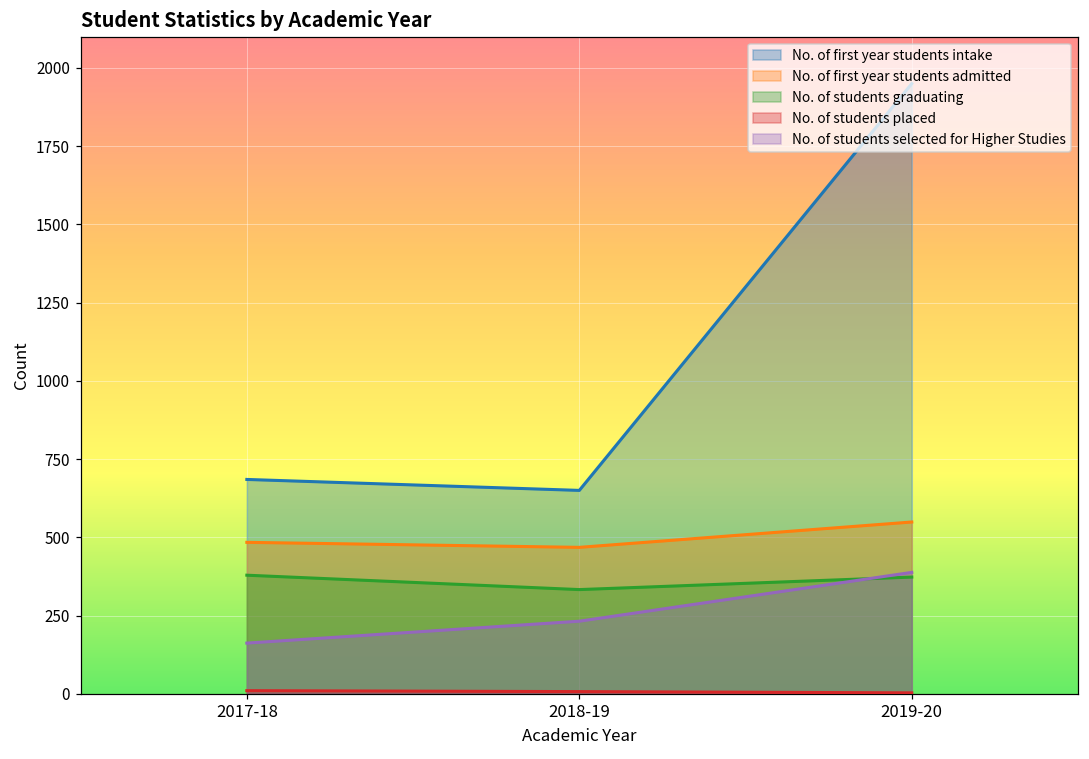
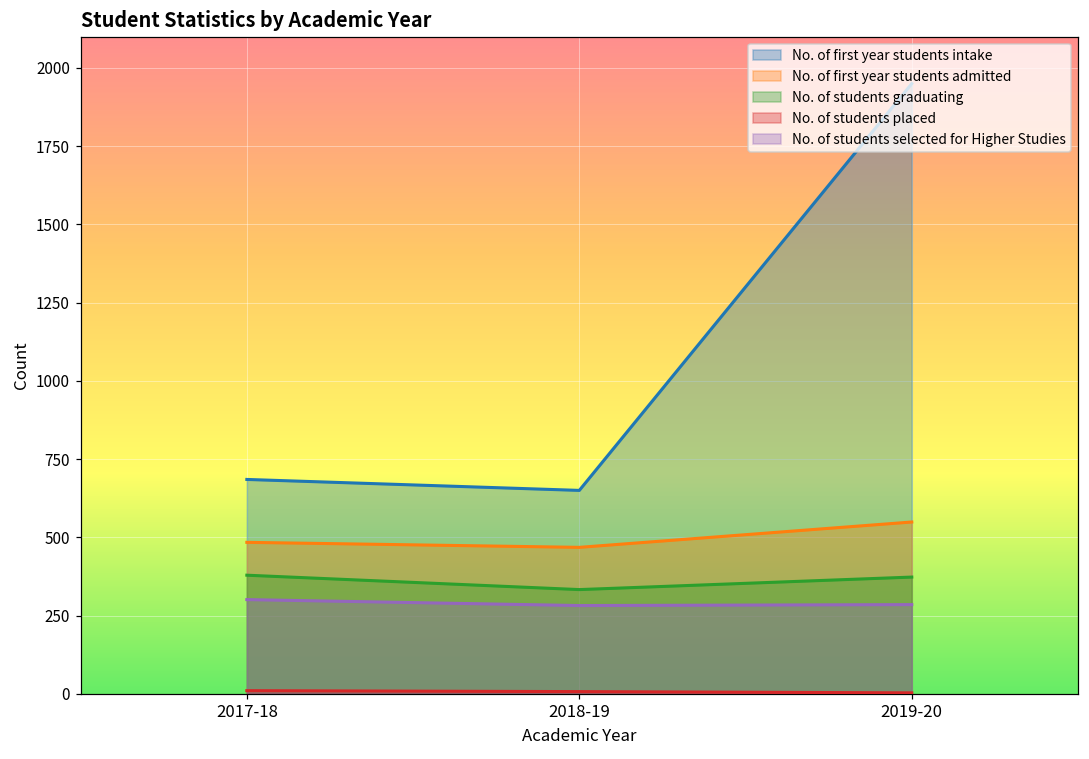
No. of students selected for Higher Studies, 2017-18: 160 -> 300
No. of students selected for Higher Studies, 2018-19: 230 -> 280
No. of students selected for Higher Studies, 2019-20: 390 -> 290
